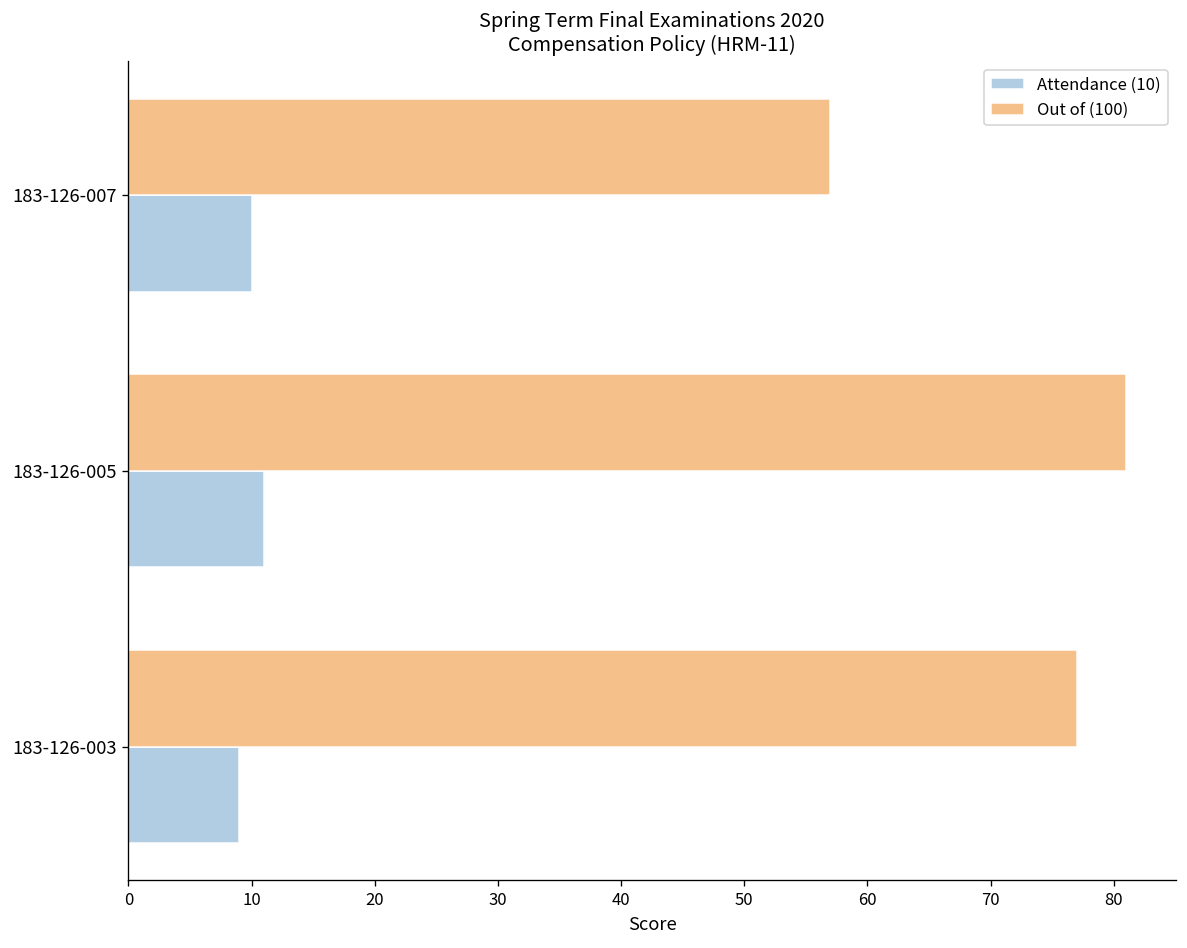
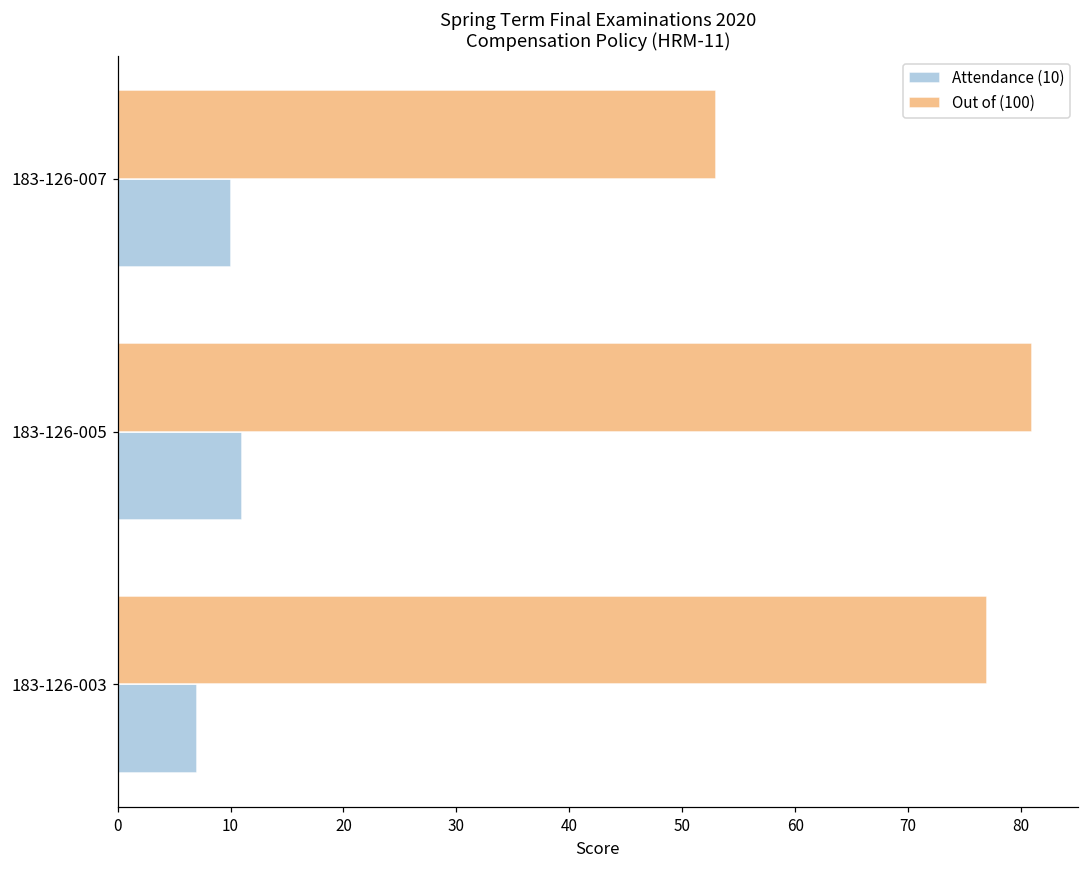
Out of (100), 183-126-007: 57 -> 53
Attendance (10), 183-126-003: 9 -> 7
